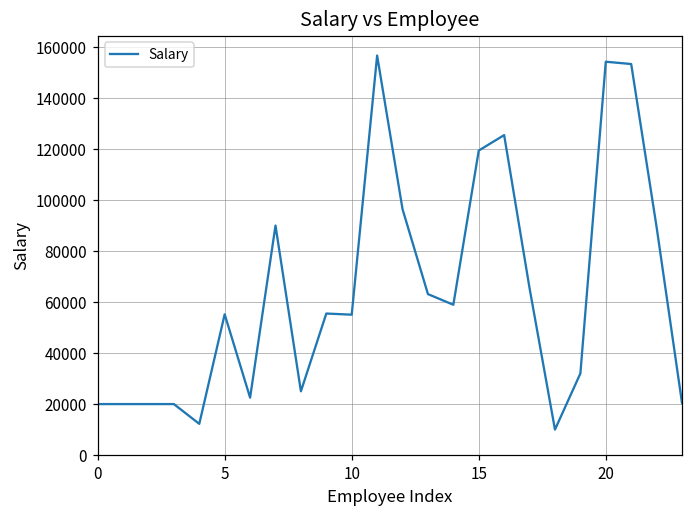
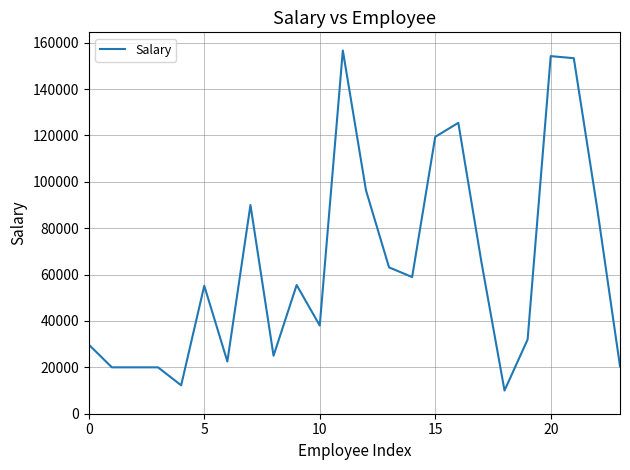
0: 20000 -> 30000
10: 55000 -> 38000
